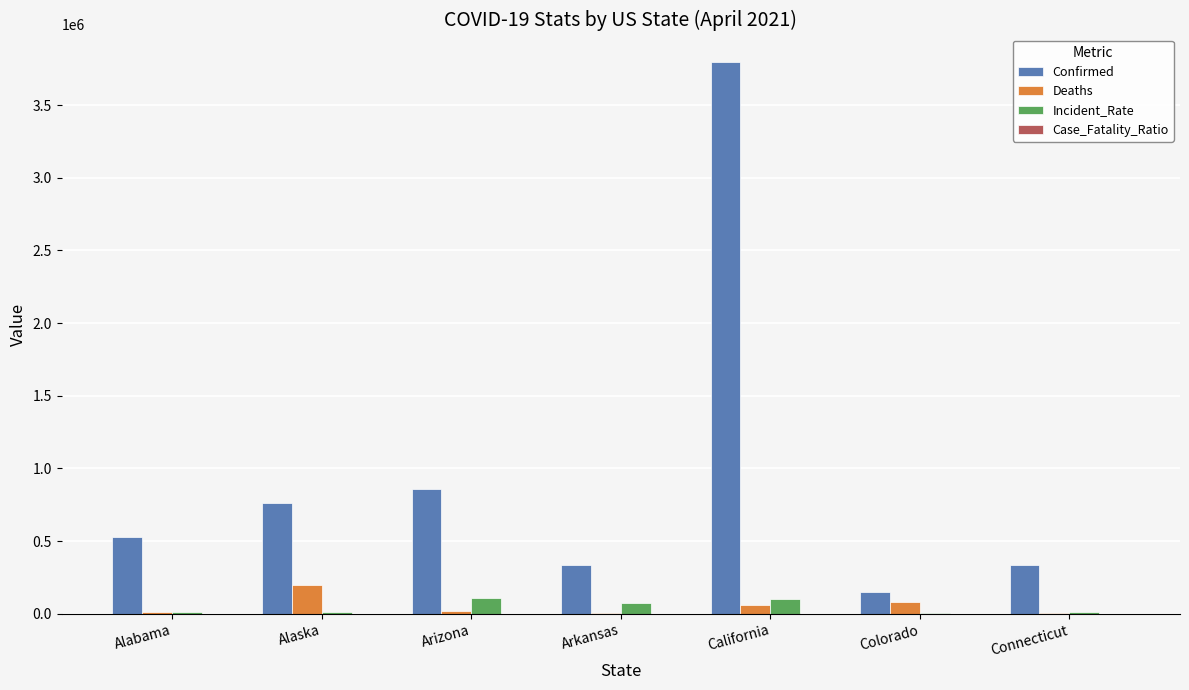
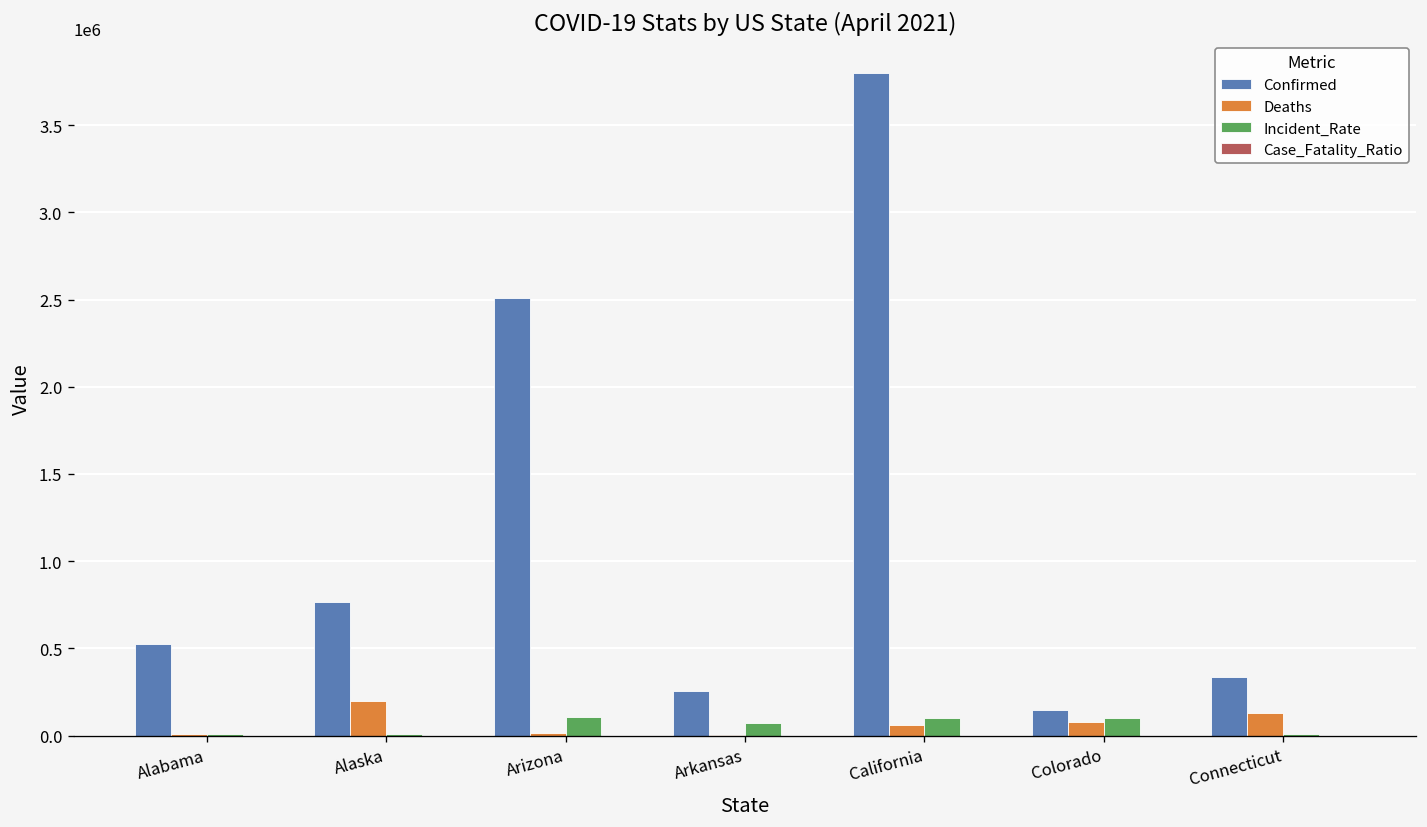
Confirmed, Arizona: 860000 -> 2510000
Confirmed, Arkansas: 330000 -> 260000
Incident_Rate, Colorado: 10000 -> 100000
Deaths, Connecticut: 10000 -> 130000
